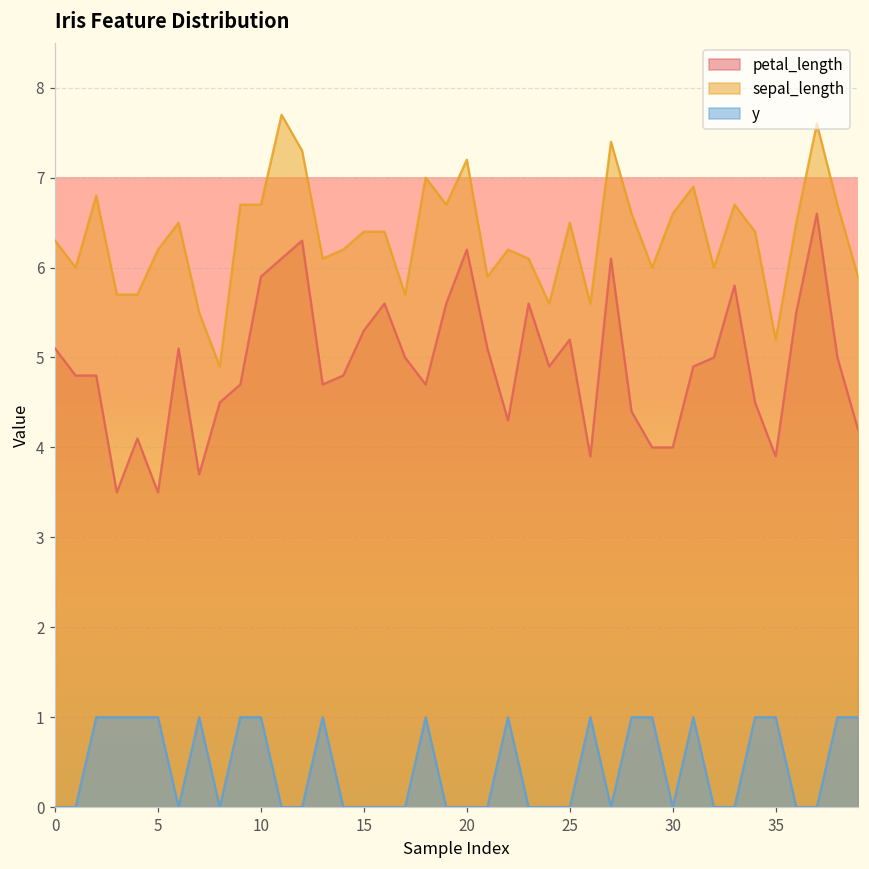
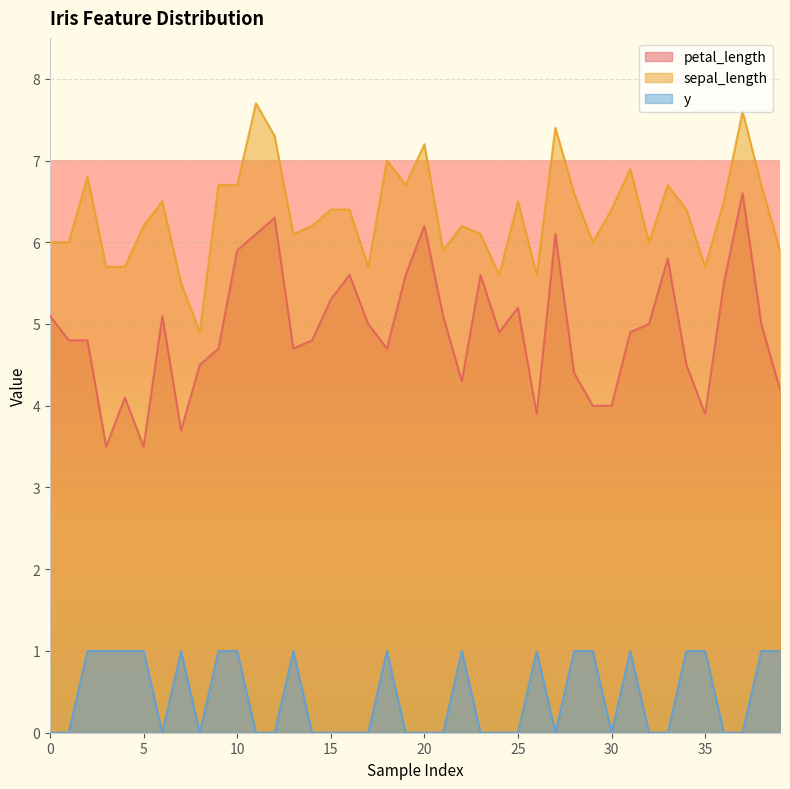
sepal_length, 0: 6.3 -> 6.0
sepal_length, 30: 6.6 -> 6.4
sepal_length, 35: 5.2 -> 5.7
